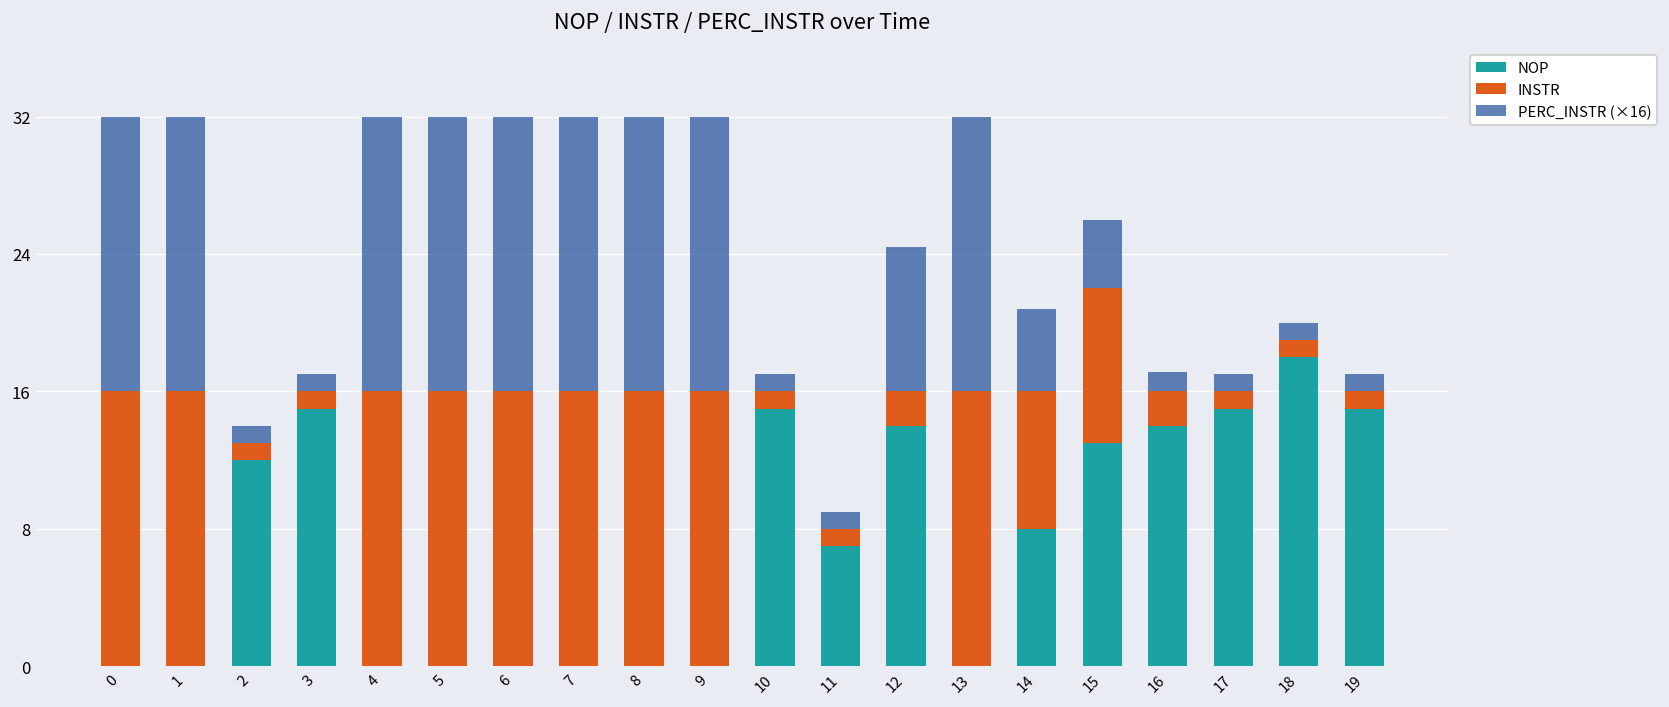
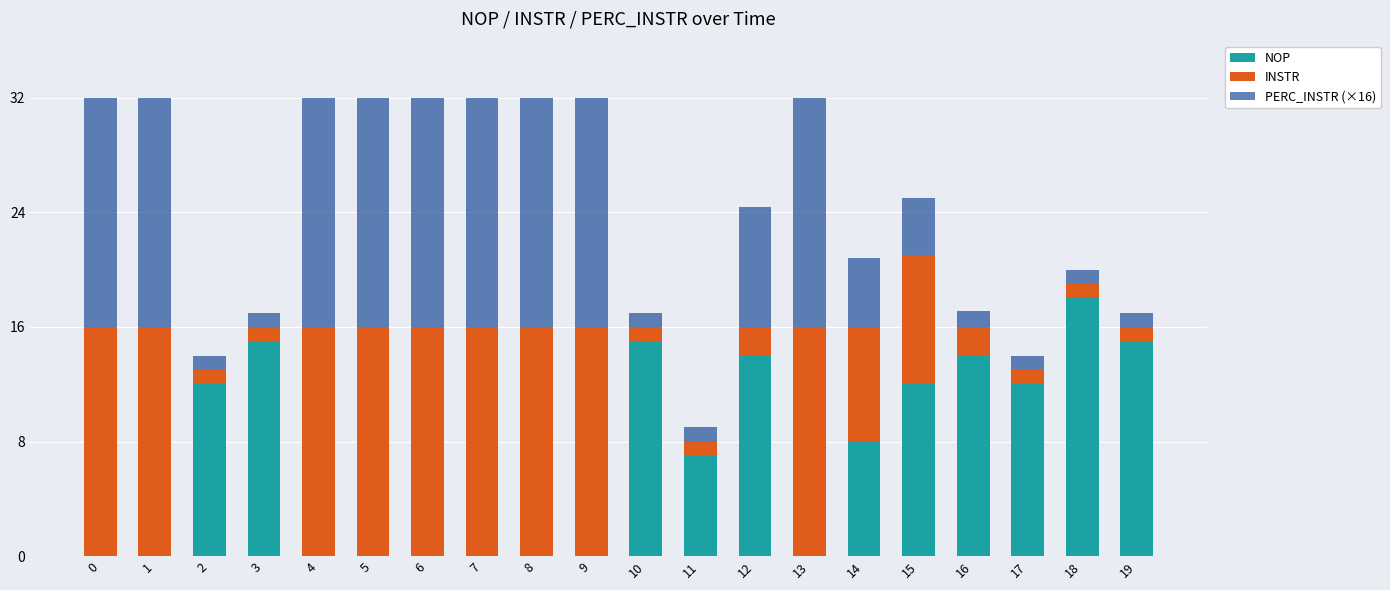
NOP, 15: 13 -> 12
NOP, 17: 15 -> 12
